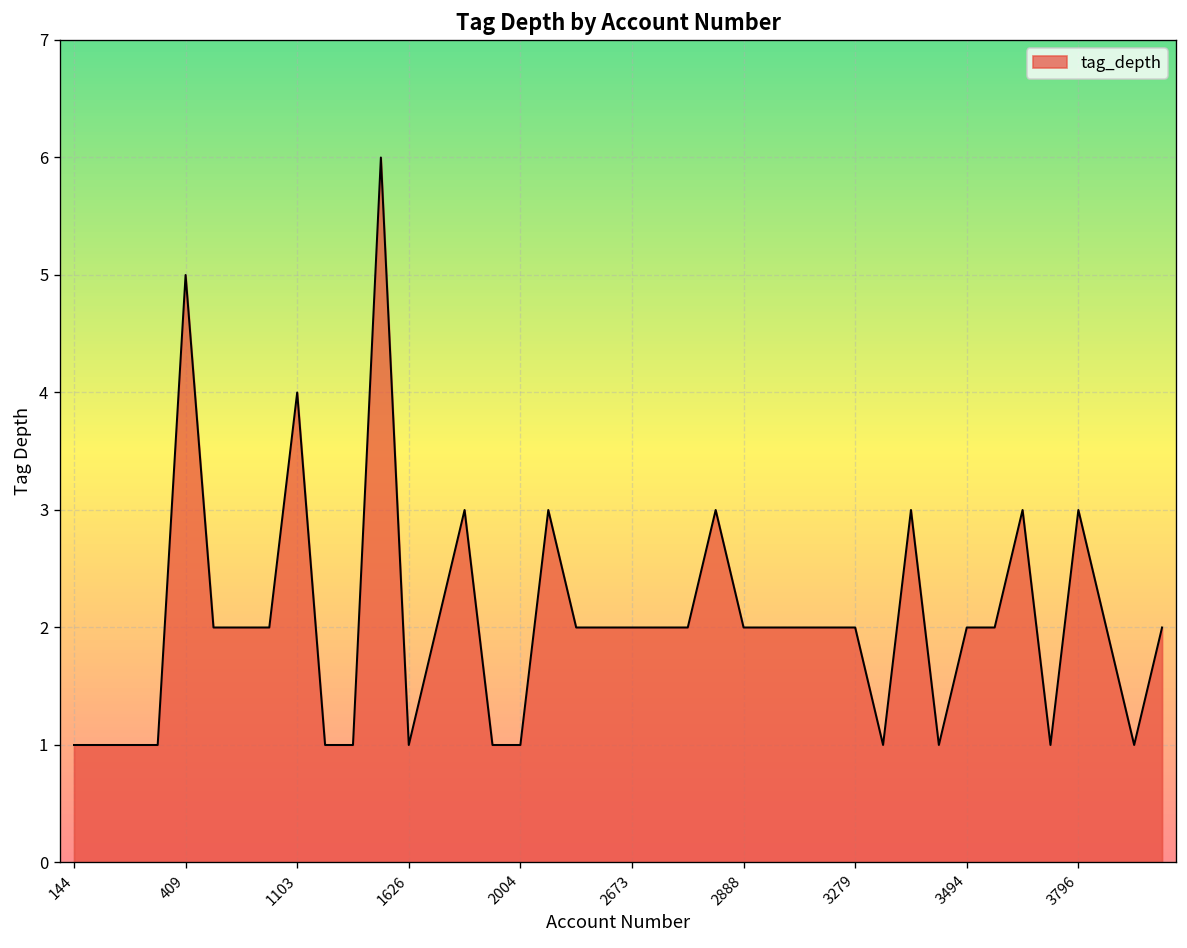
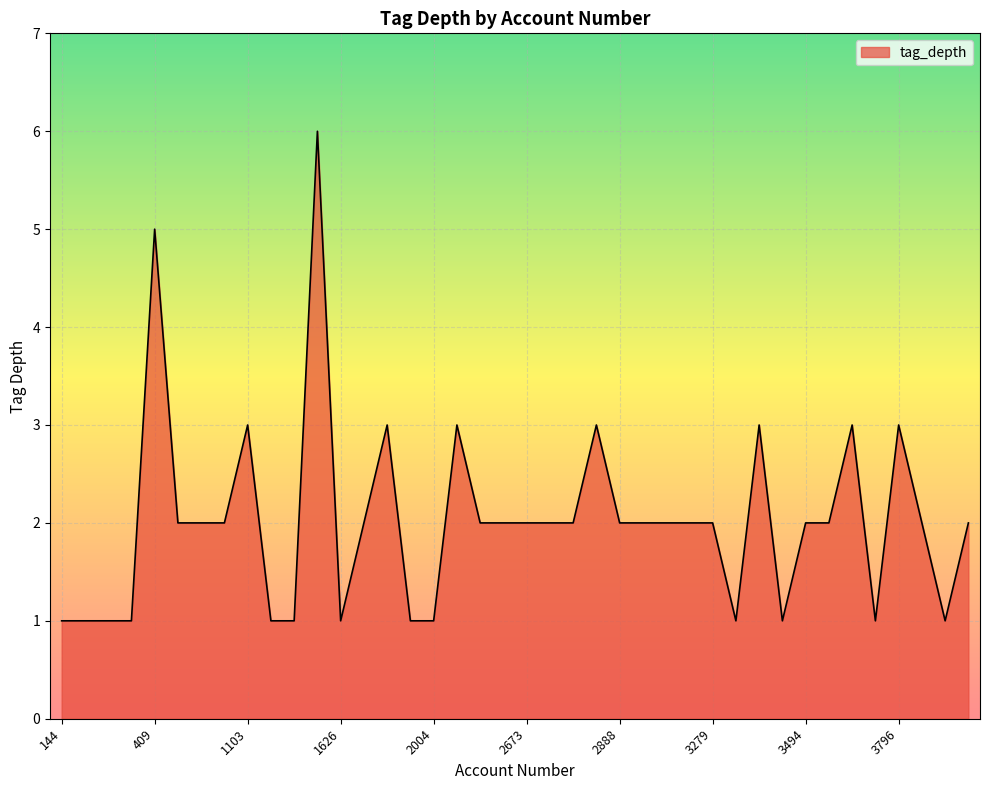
1103: 4 -> 3
